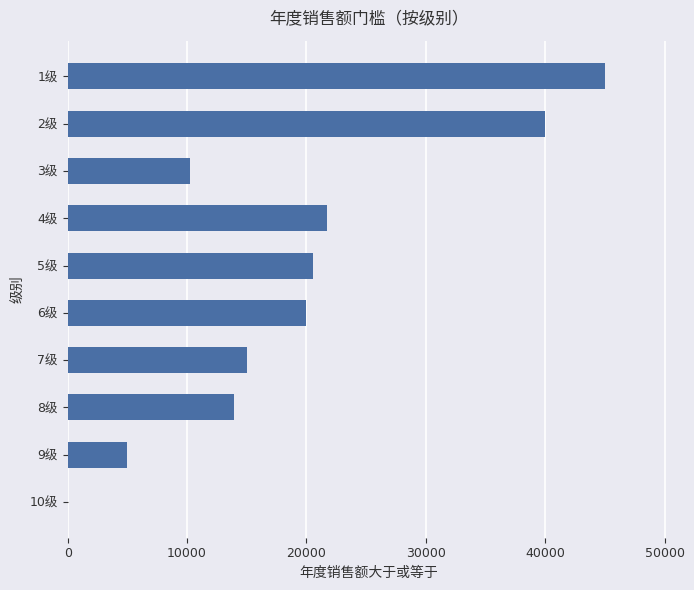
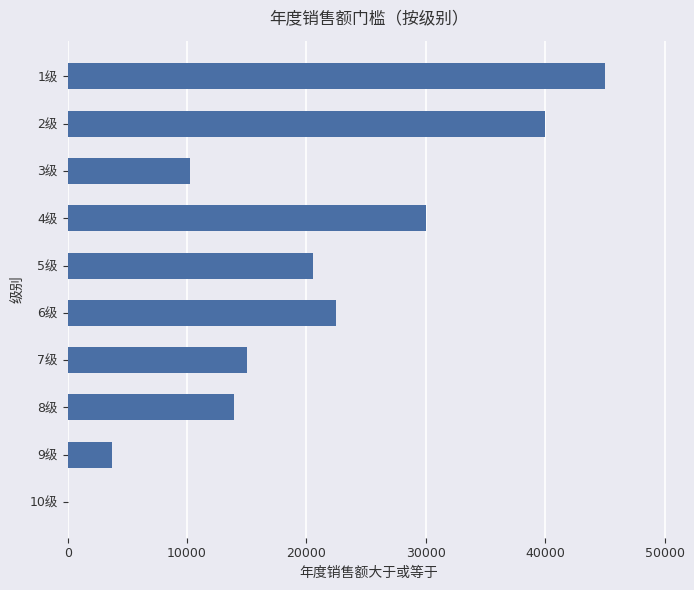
4级: 21800 -> 30000
6级: 20000 -> 22500
9级: 5000 -> 3700
